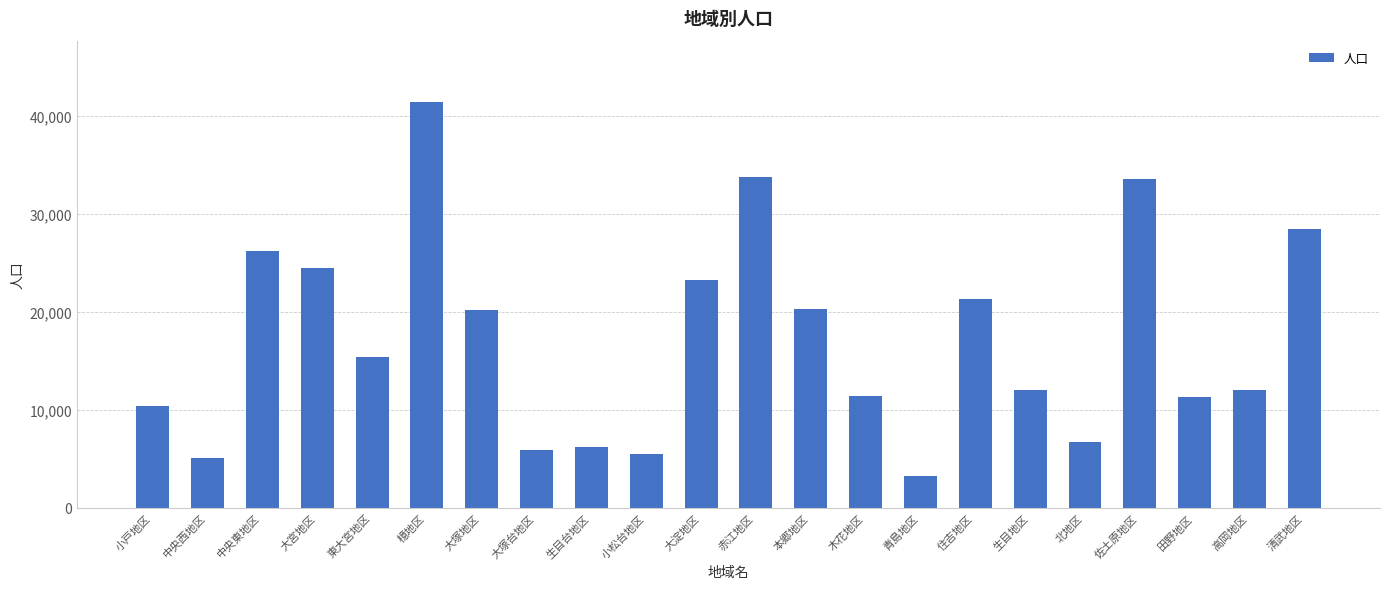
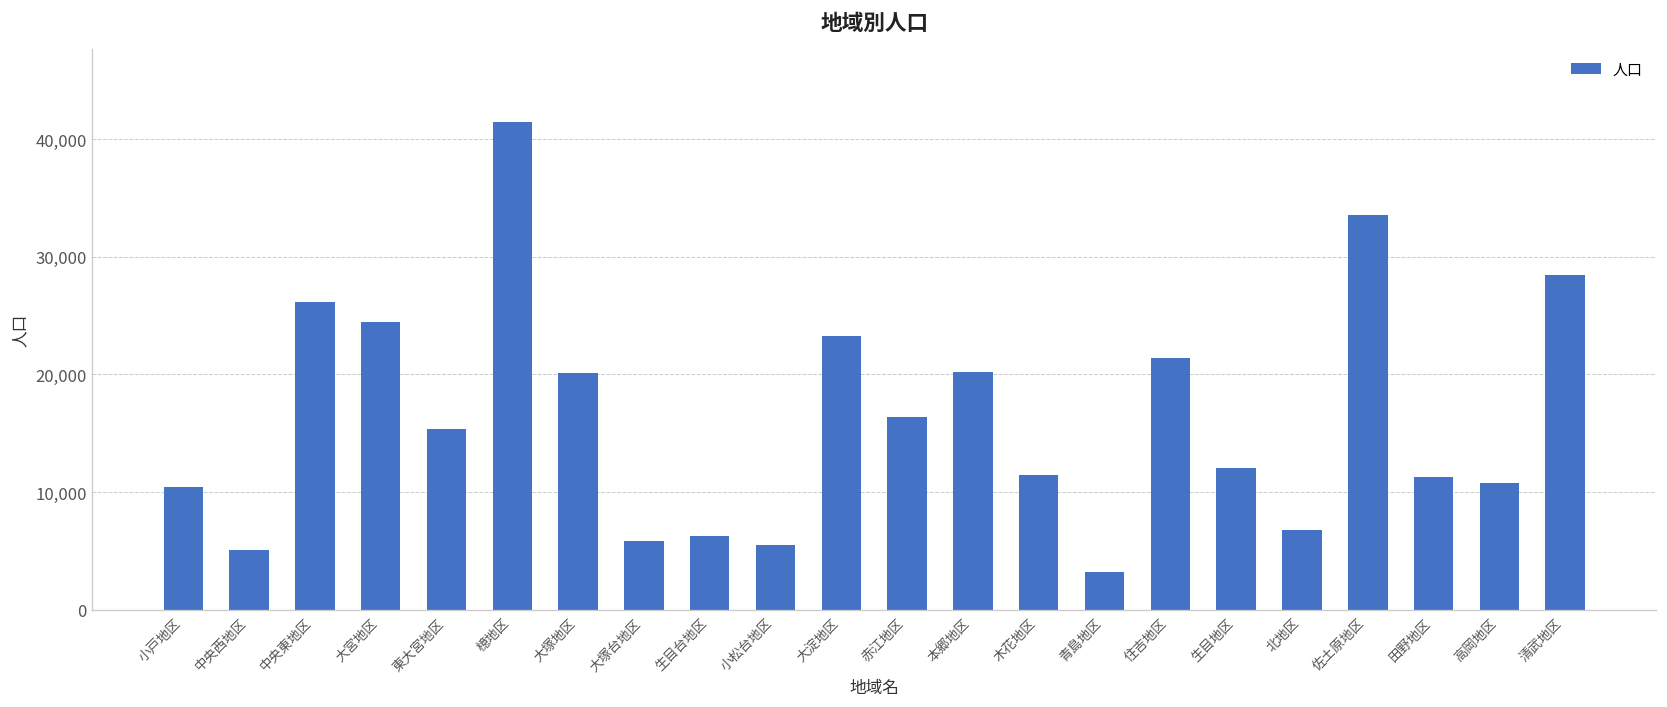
赤江地区: 34,000 -> 16,000
高岡地区: 12,000 -> 11,000
